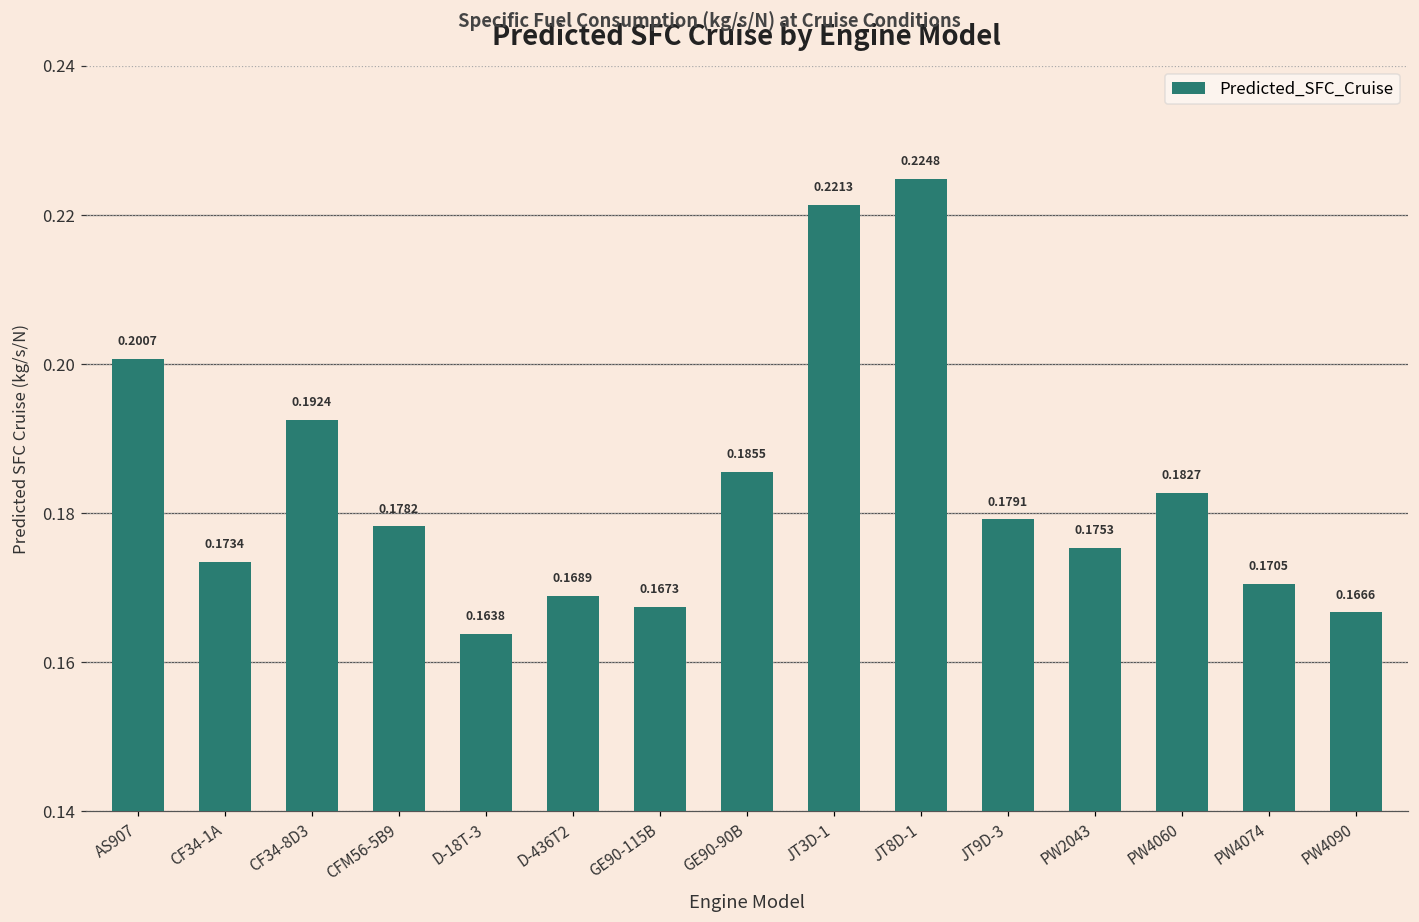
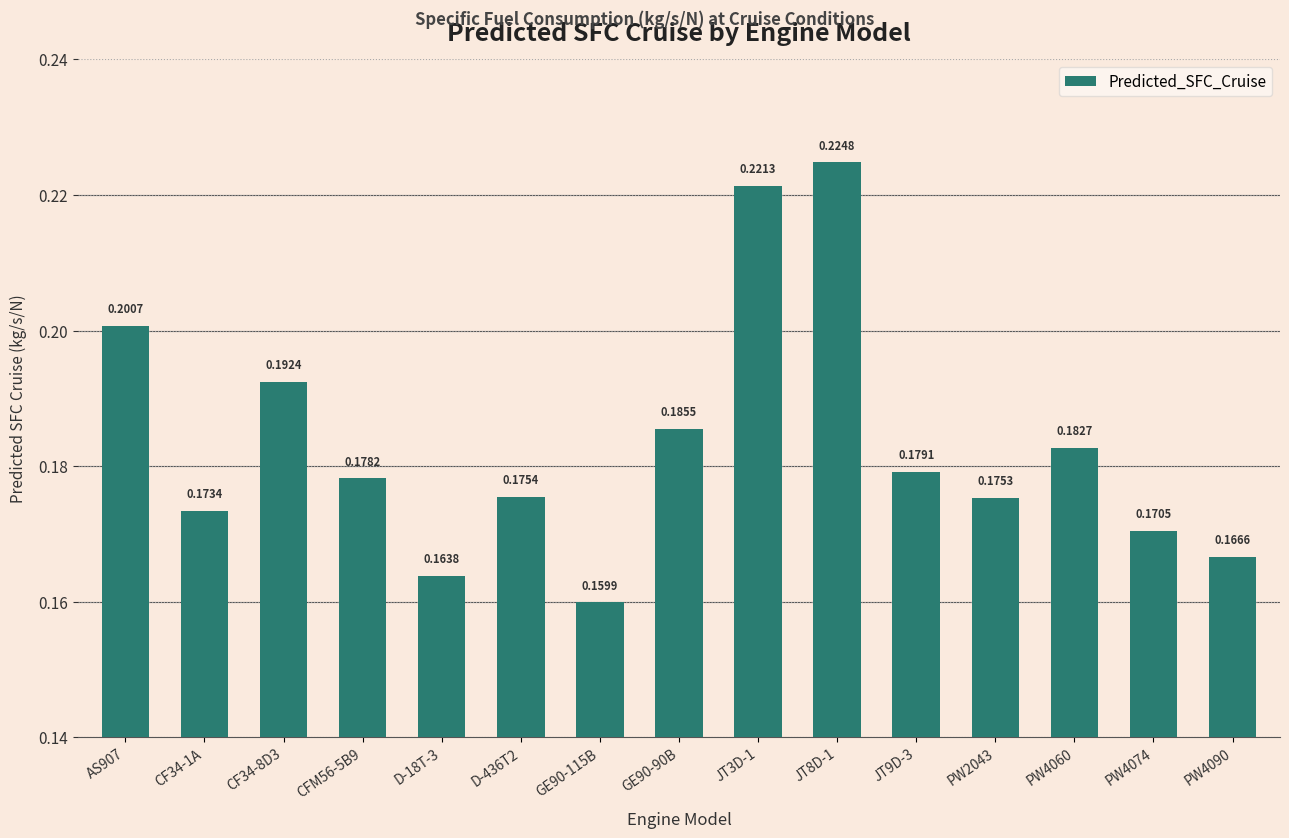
D-436T2: 0.1689 -> 0.1754
GE90-115B: 0.1673 -> 0.1599
